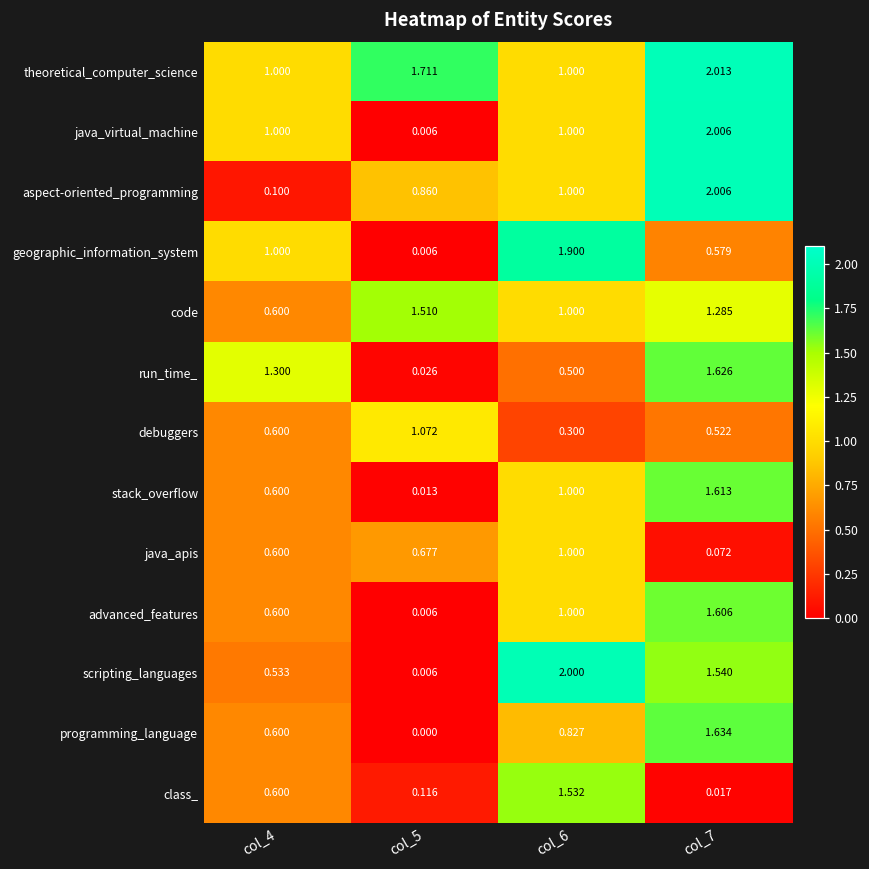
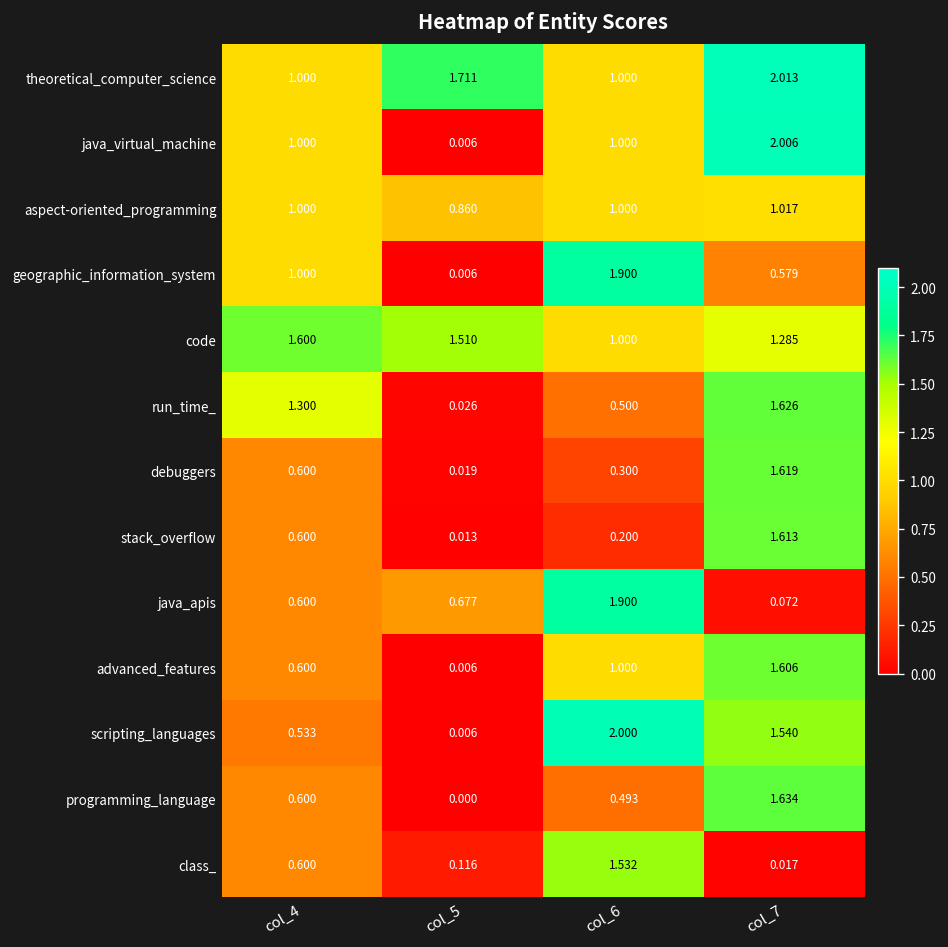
aspect-oriented_programming, col_4: 0.100 -> 1.000
aspect-oriented_programming, col_7: 2.006 -> 1.017
code, col_4: 0.600 -> 1.600
debuggers, col_5: 1.072 -> 0.019
debuggers, col_7: 0.522 -> 1.619
stack_overflow, col_6: 1.000 -> 0.200
java_apis, col_6: 1.000 -> 1.900
programming_language, col_6: 0.827 -> 0.493
